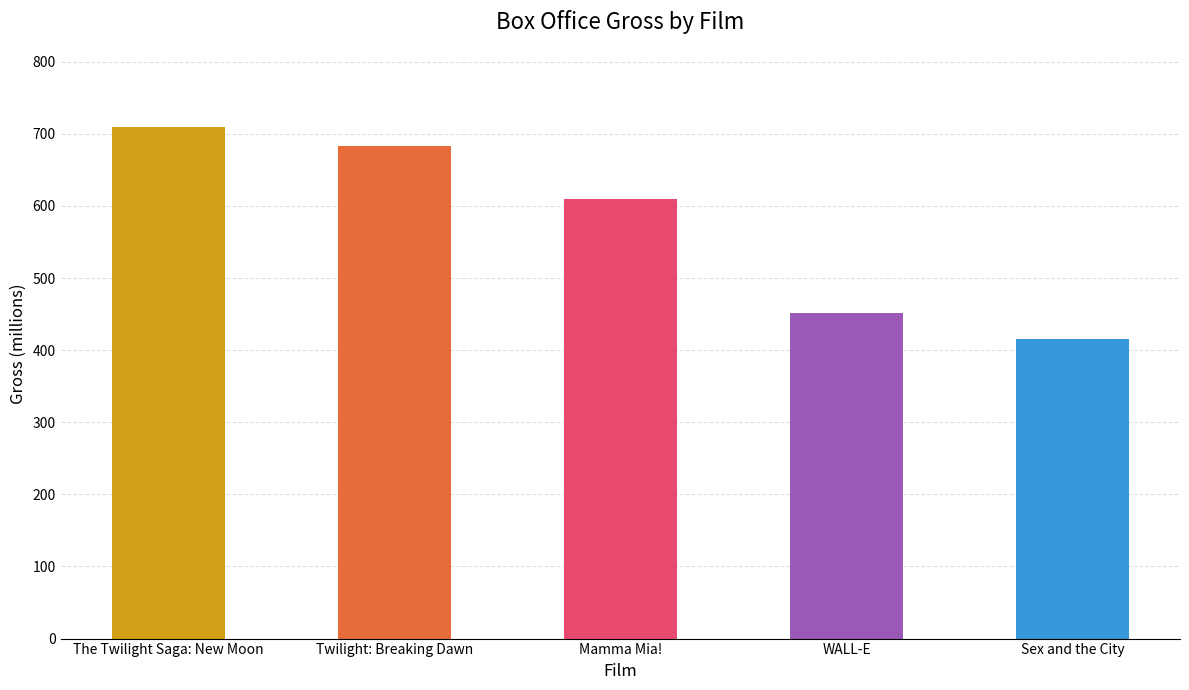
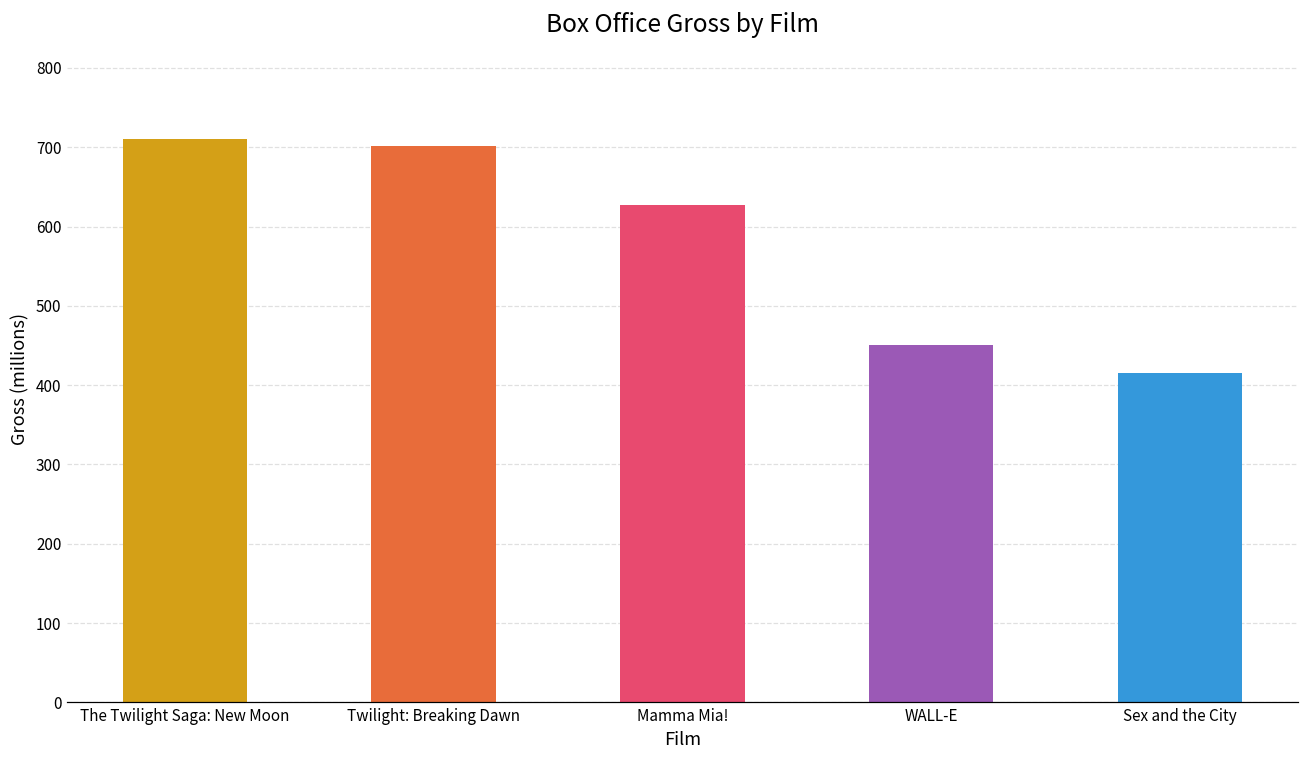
Twilight: Breaking Dawn: 680 -> 700
Mamma Mia!: 610 -> 630
